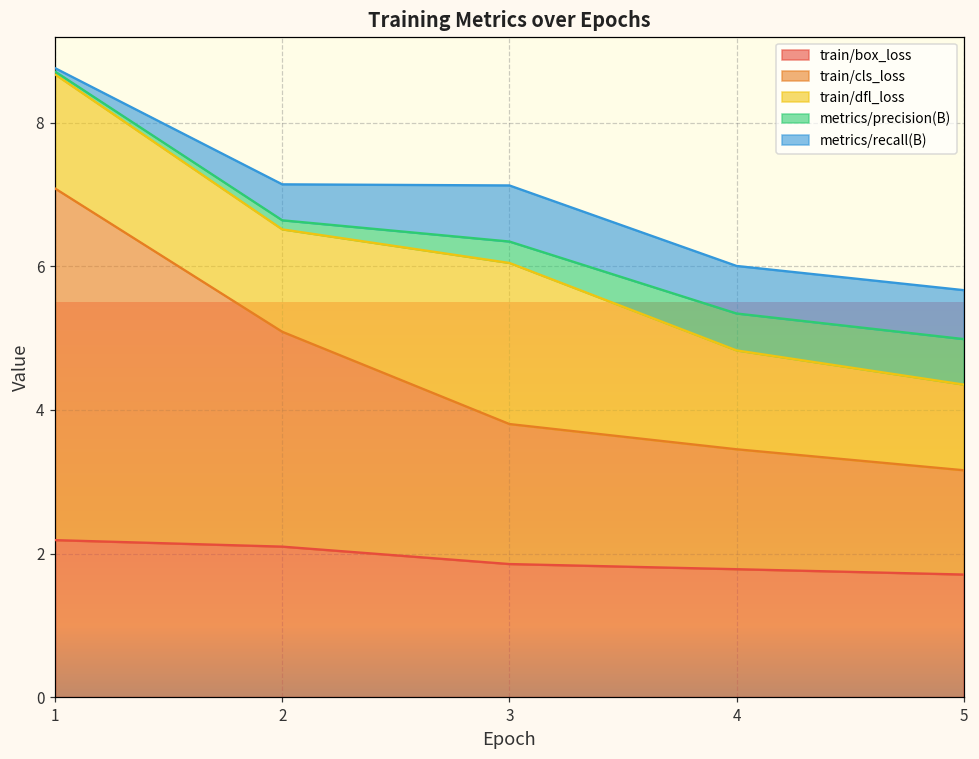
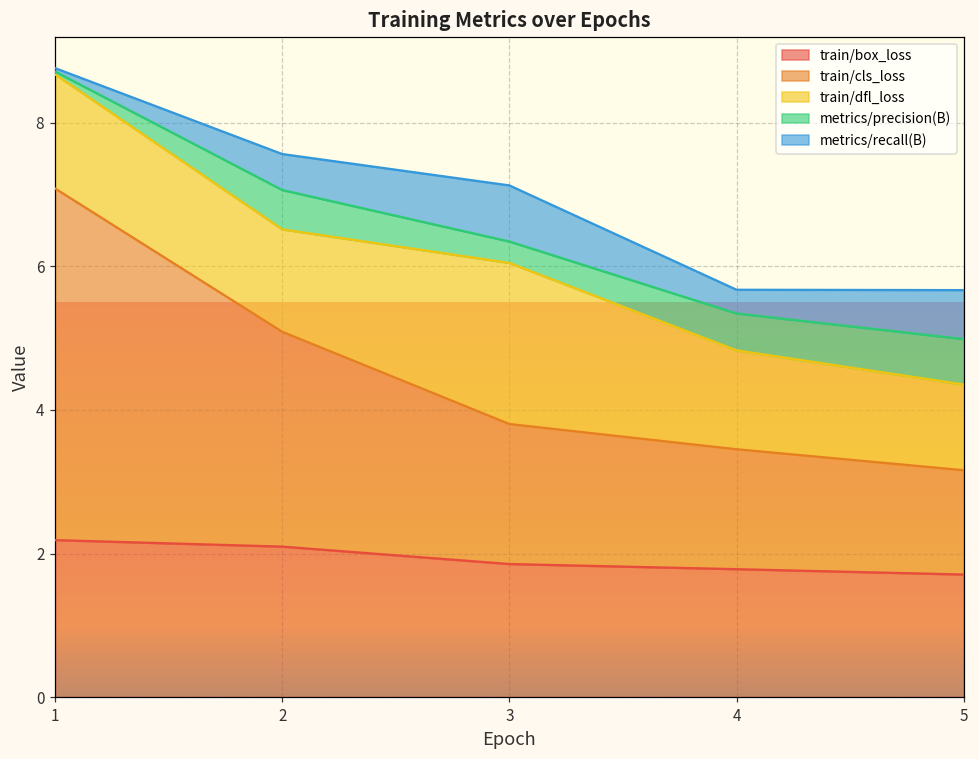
metrics/precision(B), 2: 0.1 -> 0.5
metrics/recall(B), 4: 0.7 -> 0.3
